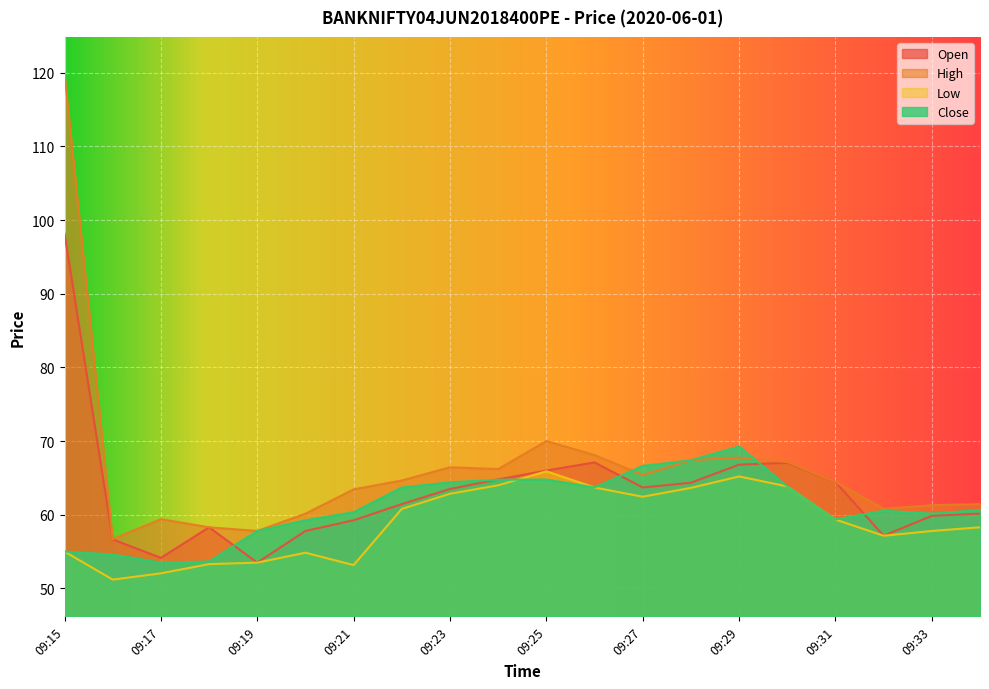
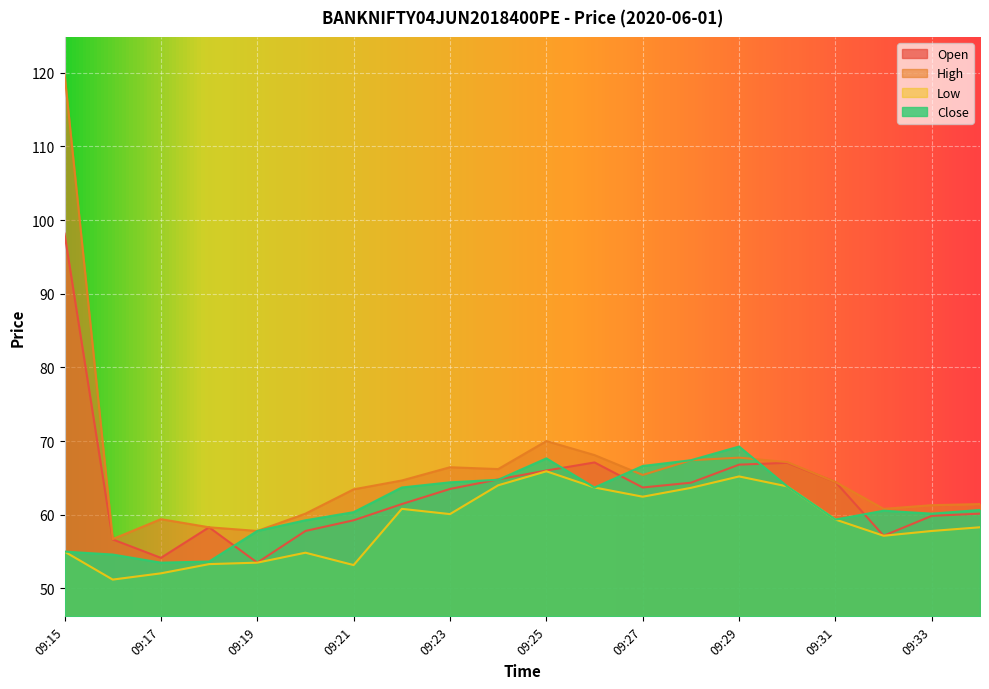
Low, 09:23: 63 -> 60
Close, 09:25: 65 -> 68
